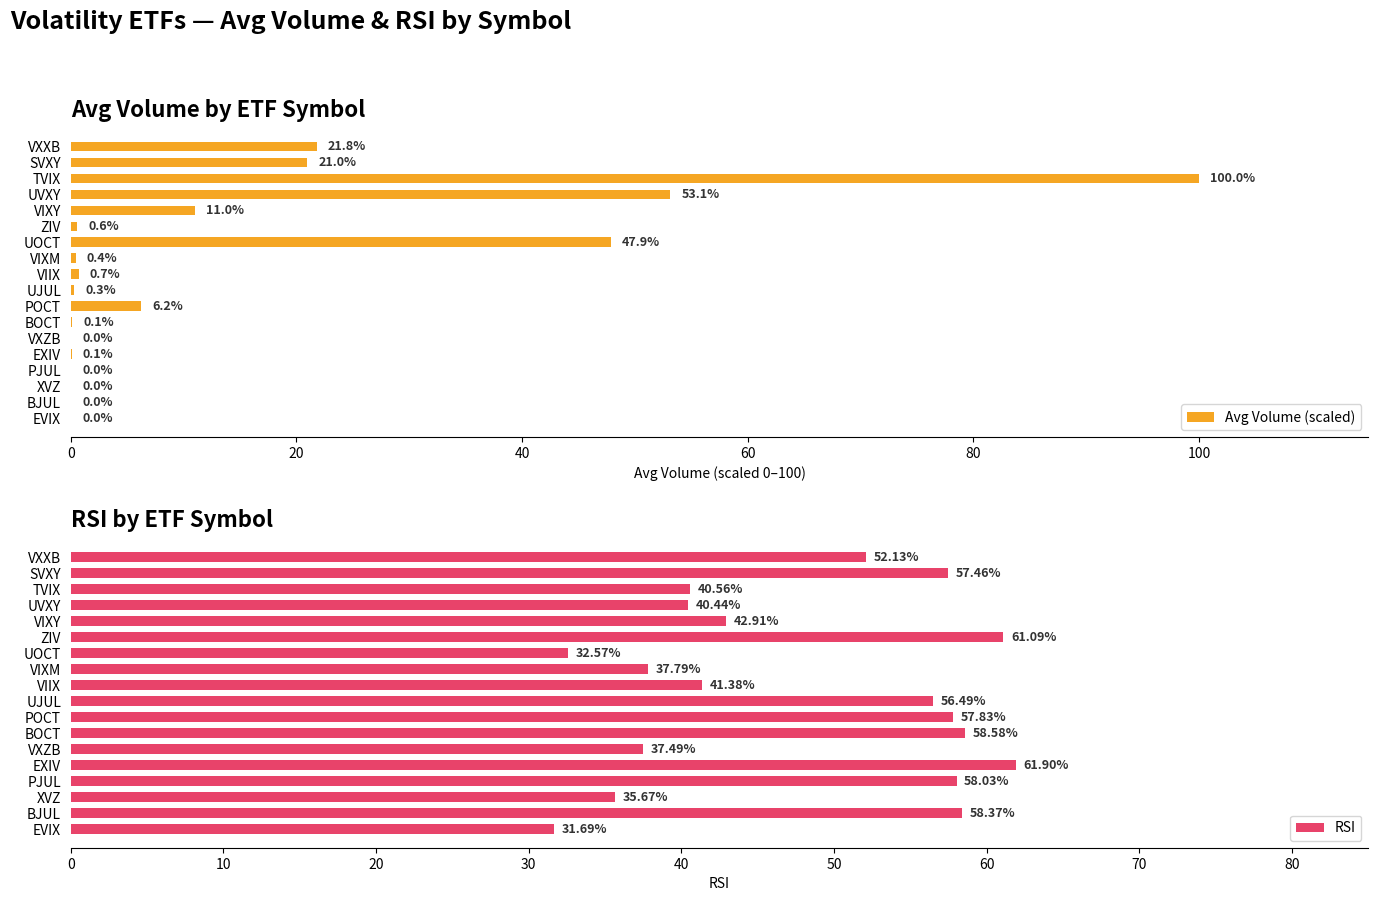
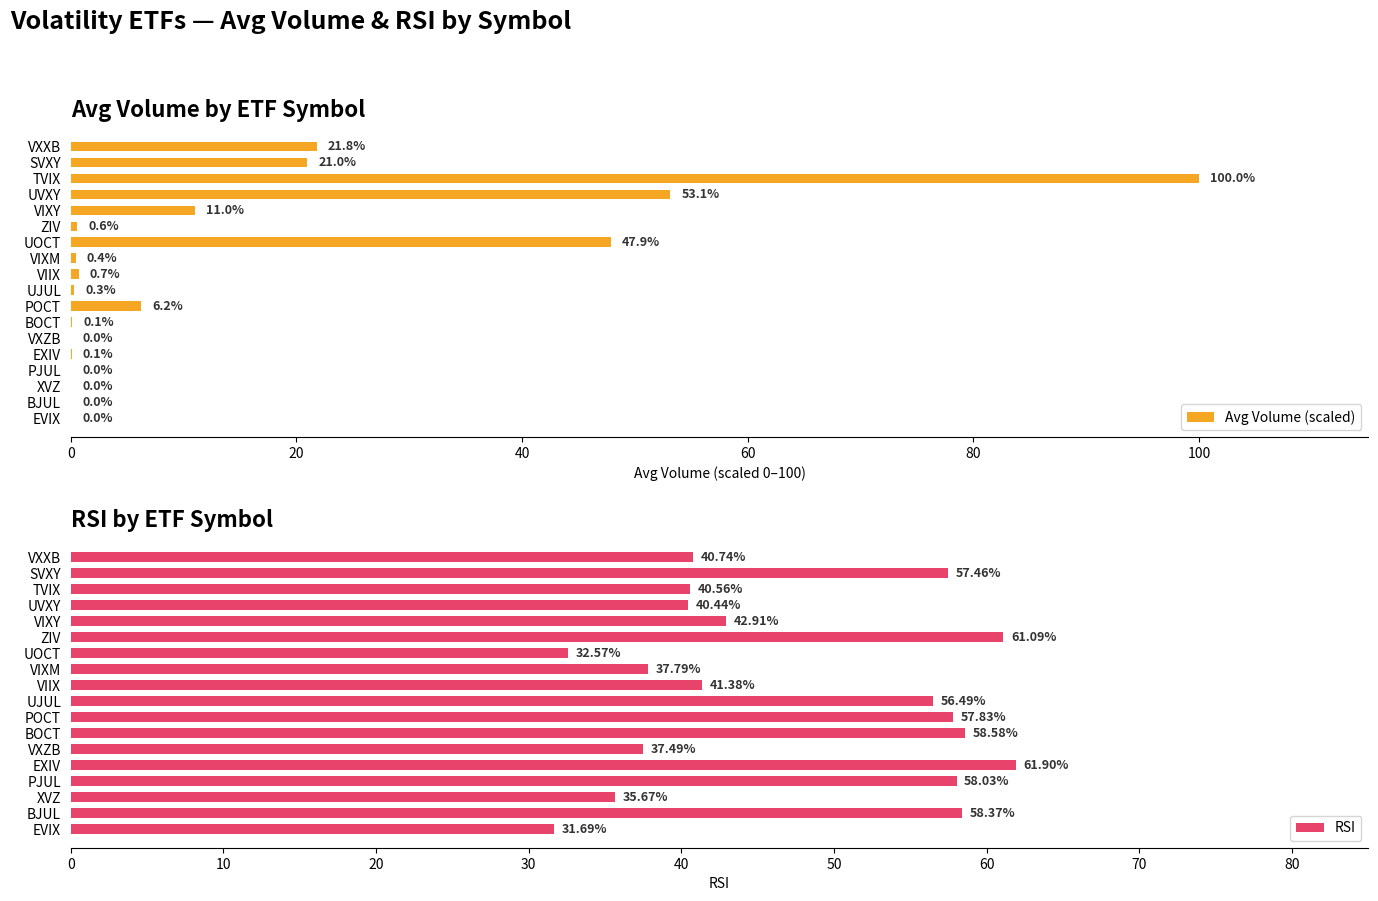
RSI by ETF Symbol, VXXB: 52.13% -> 40.74%
